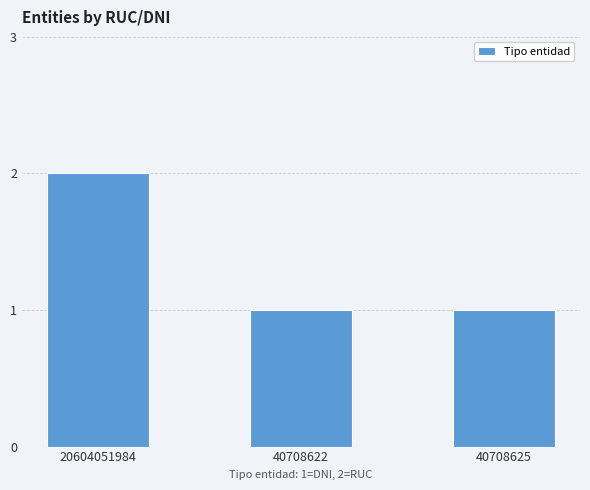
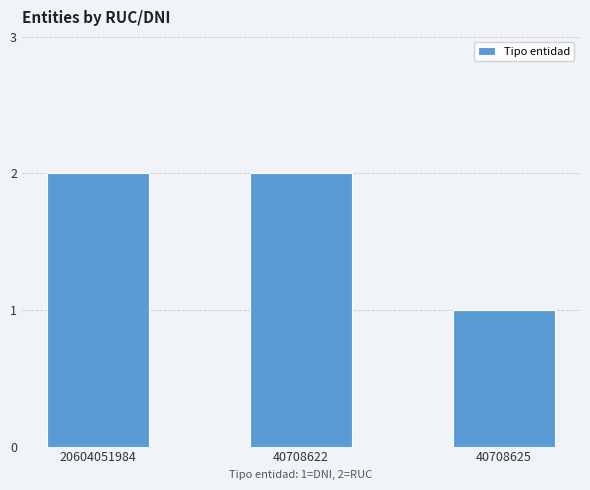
40708622: 1 -> 2
